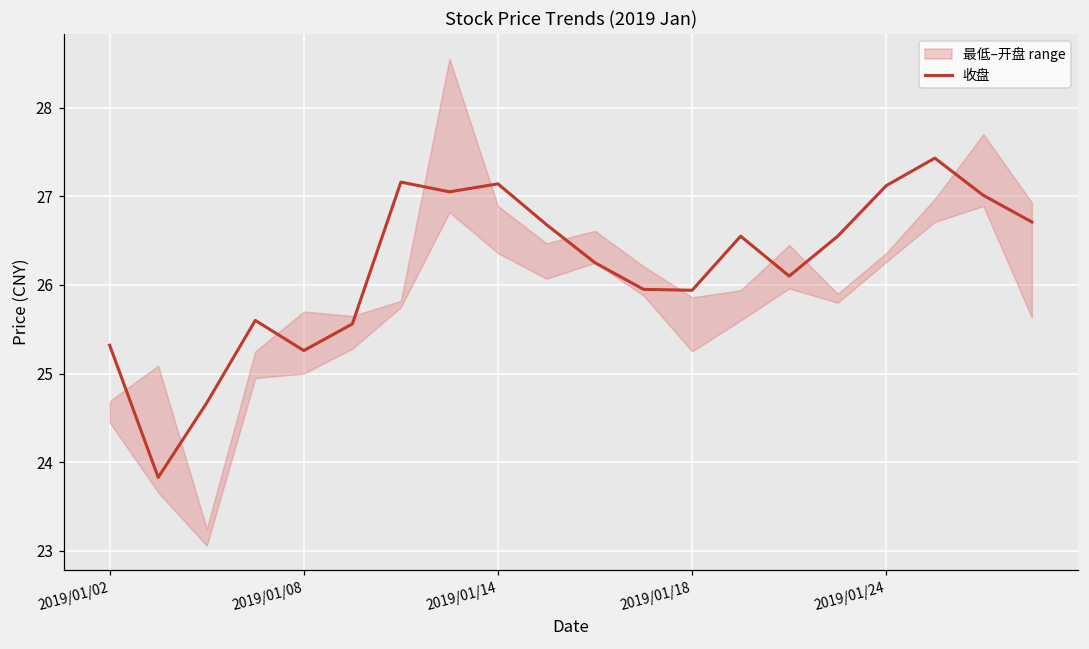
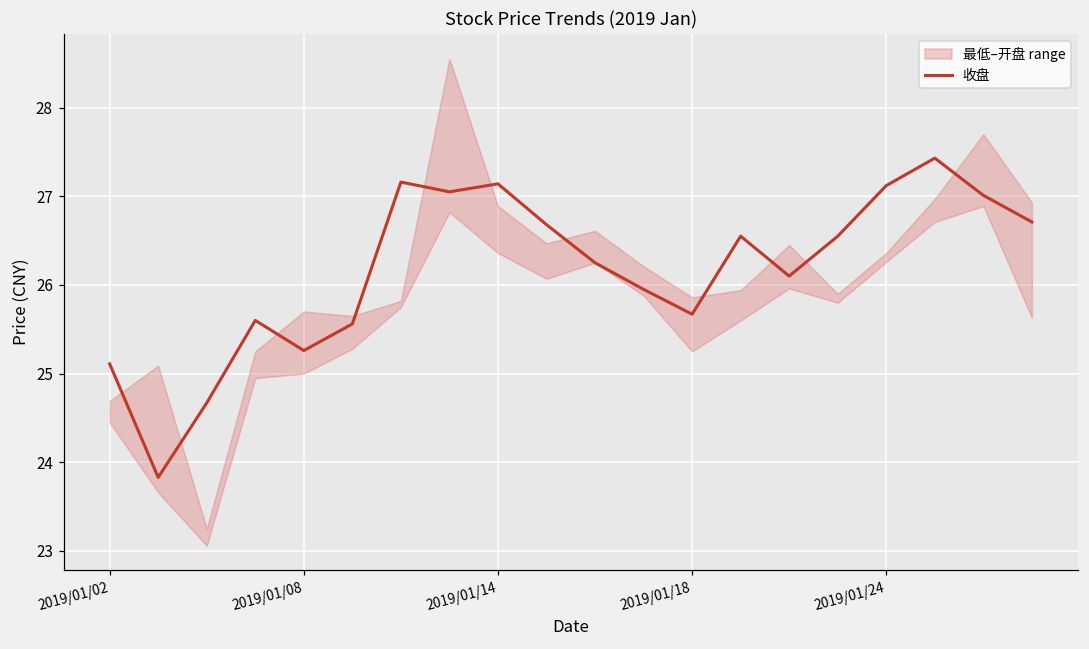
收盘, 2019/01/02: 25.3 -> 25.1
收盘, 2019/01/18: 25.9 -> 25.7
